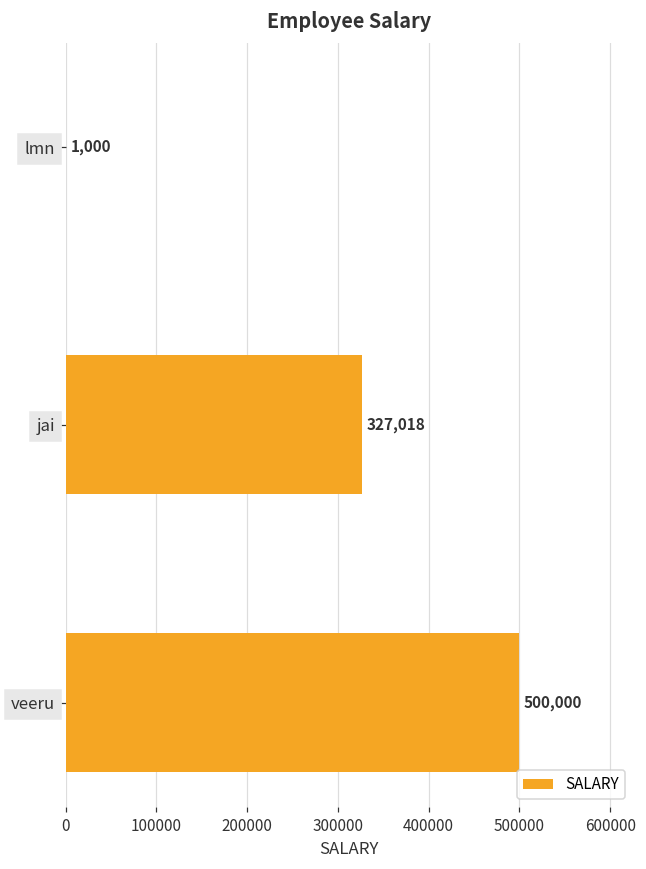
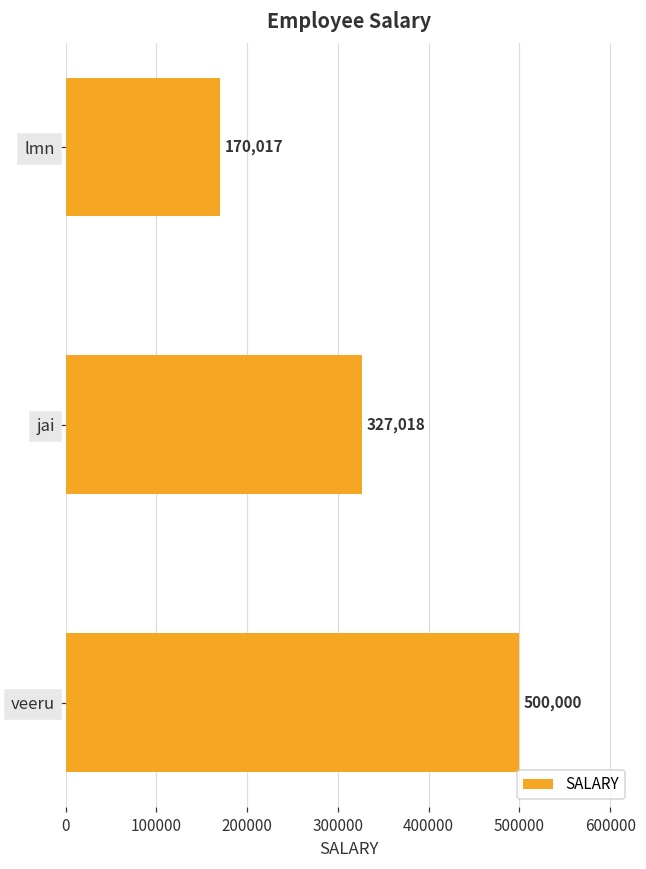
lmn: 1,000 -> 170,017
